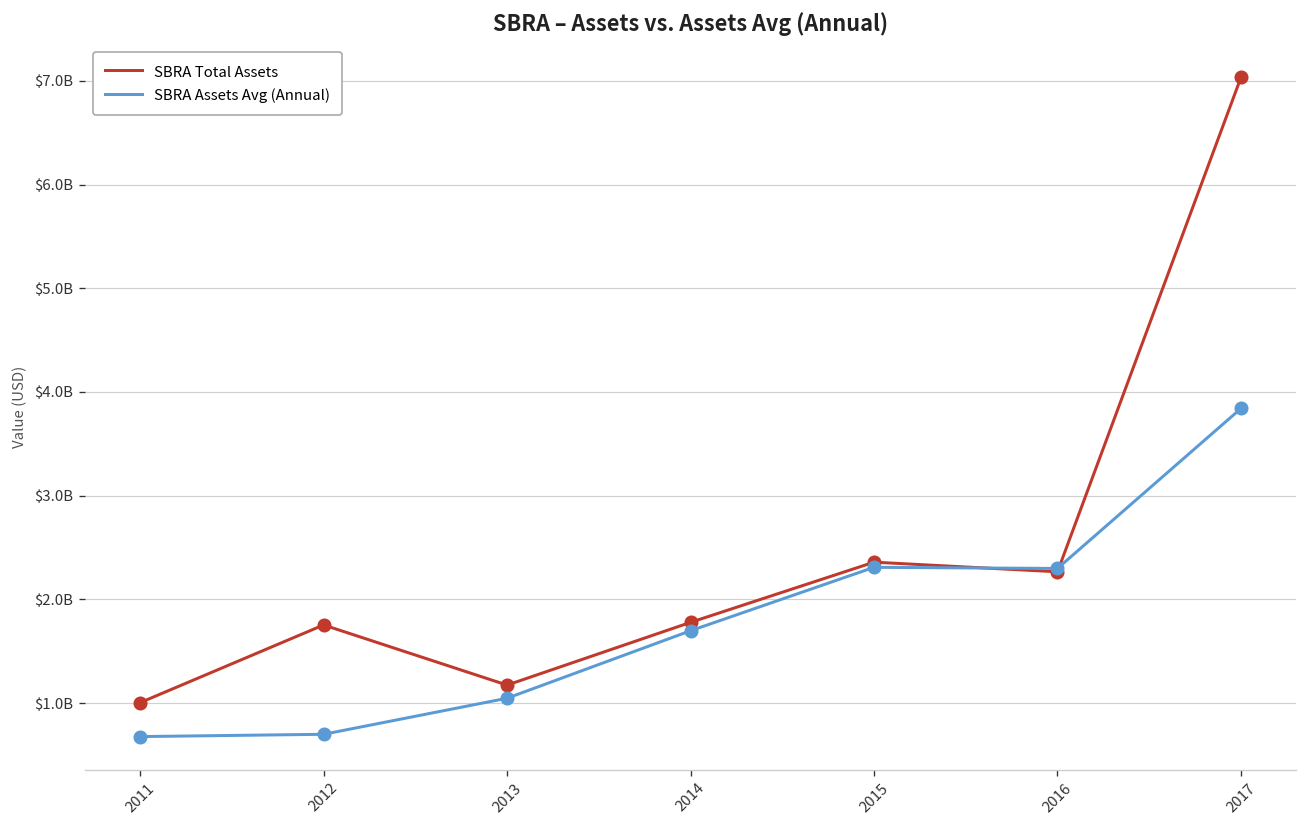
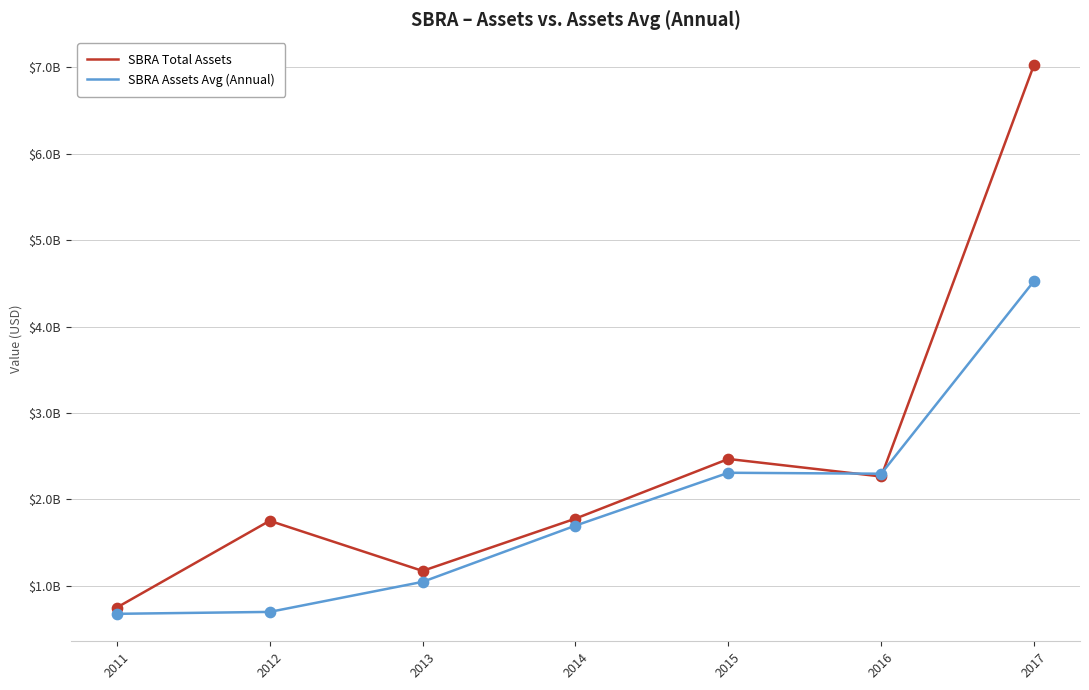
SBRA Total Assets, 2011: $1000000000 -> $700000000
SBRA Total Assets, 2015: $2400000000 -> $2500000000
SBRA Assets Avg (Annual), 2017: $3800000000 -> $4500000000
